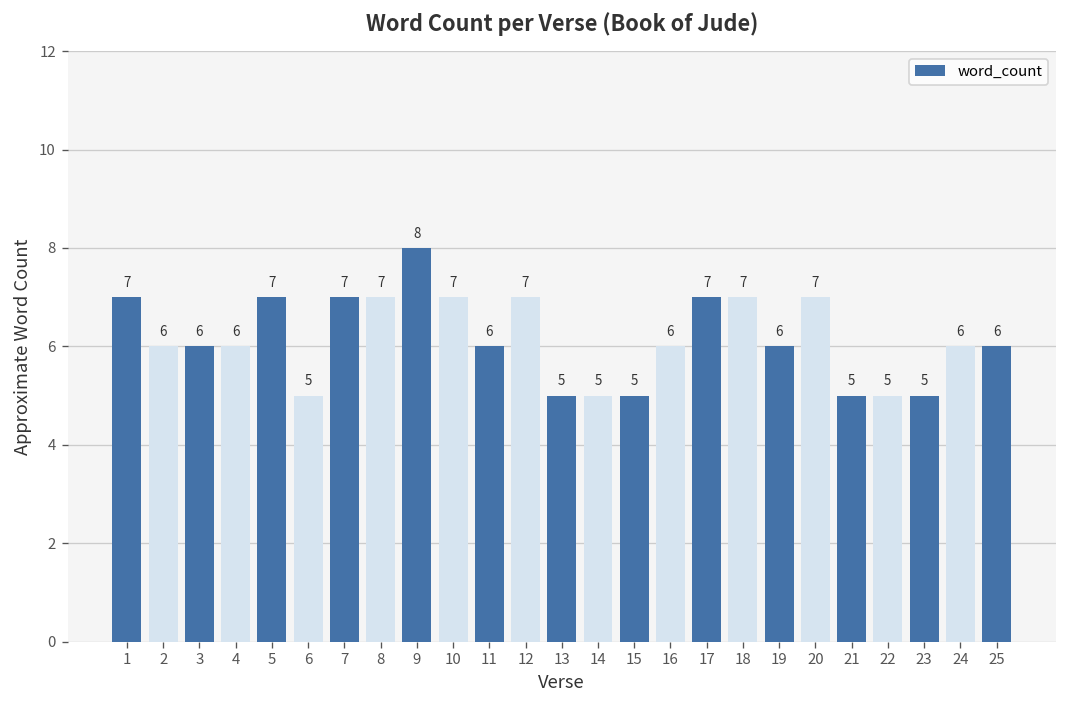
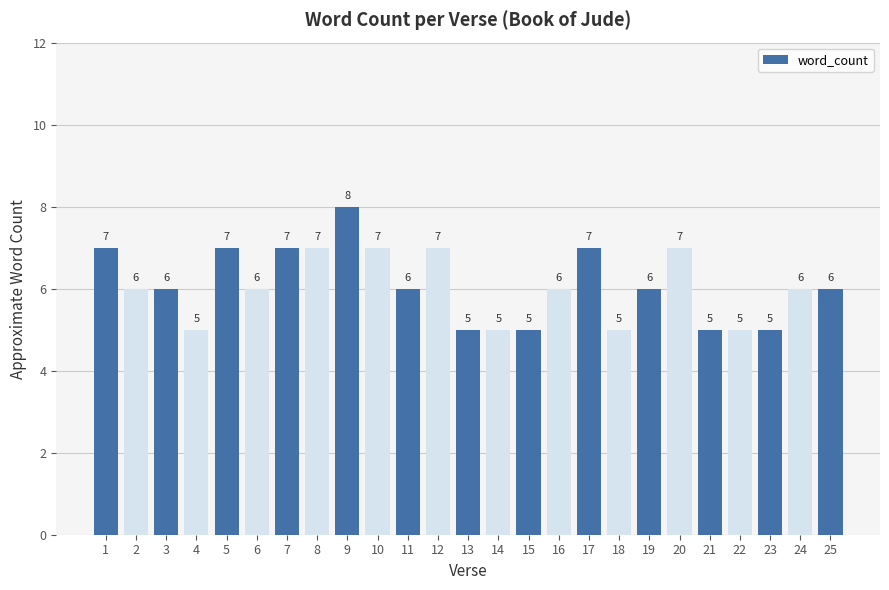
4: 6 -> 5
6: 5 -> 6
18: 7 -> 5
